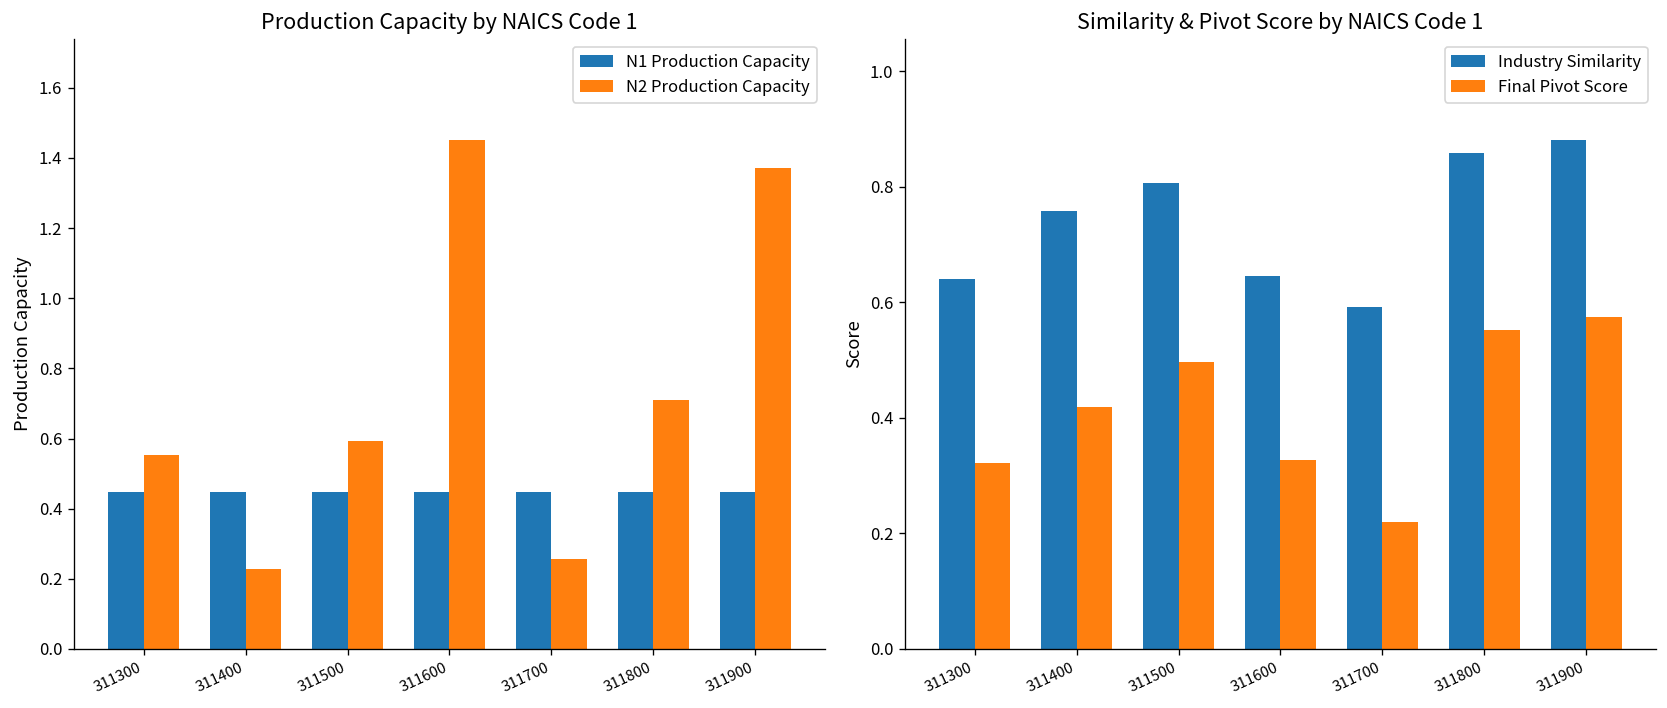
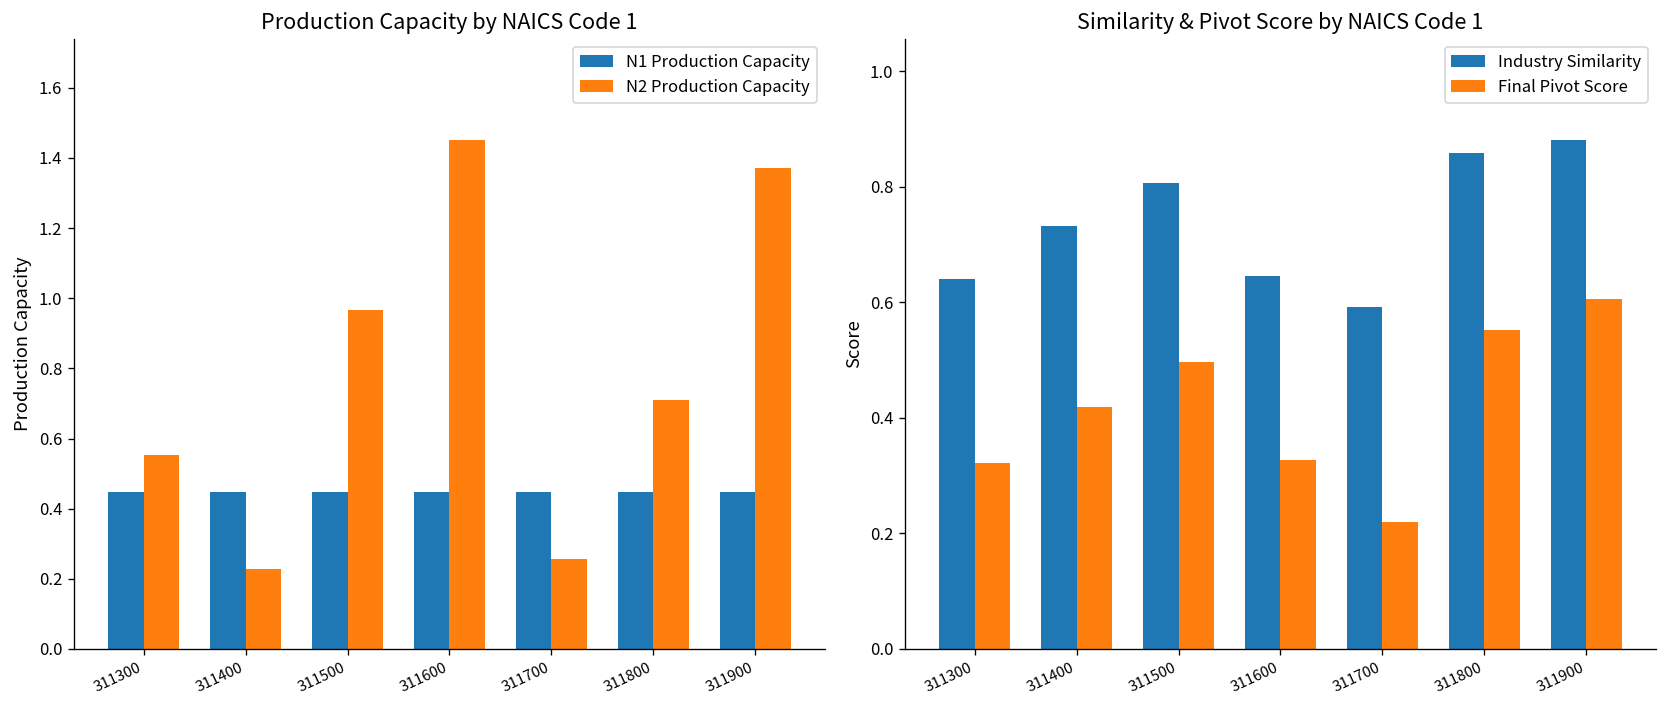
Production Capacity by NAICS Code 1, N2 Production Capacity, 311500: 0.59 -> 0.97
Similarity & Pivot Score by NAICS Code 1, Industry Similarity, 311400: 0.76 -> 0.73
Similarity & Pivot Score by NAICS Code 1, Final Pivot Score, 311900: 0.57 -> 0.61
